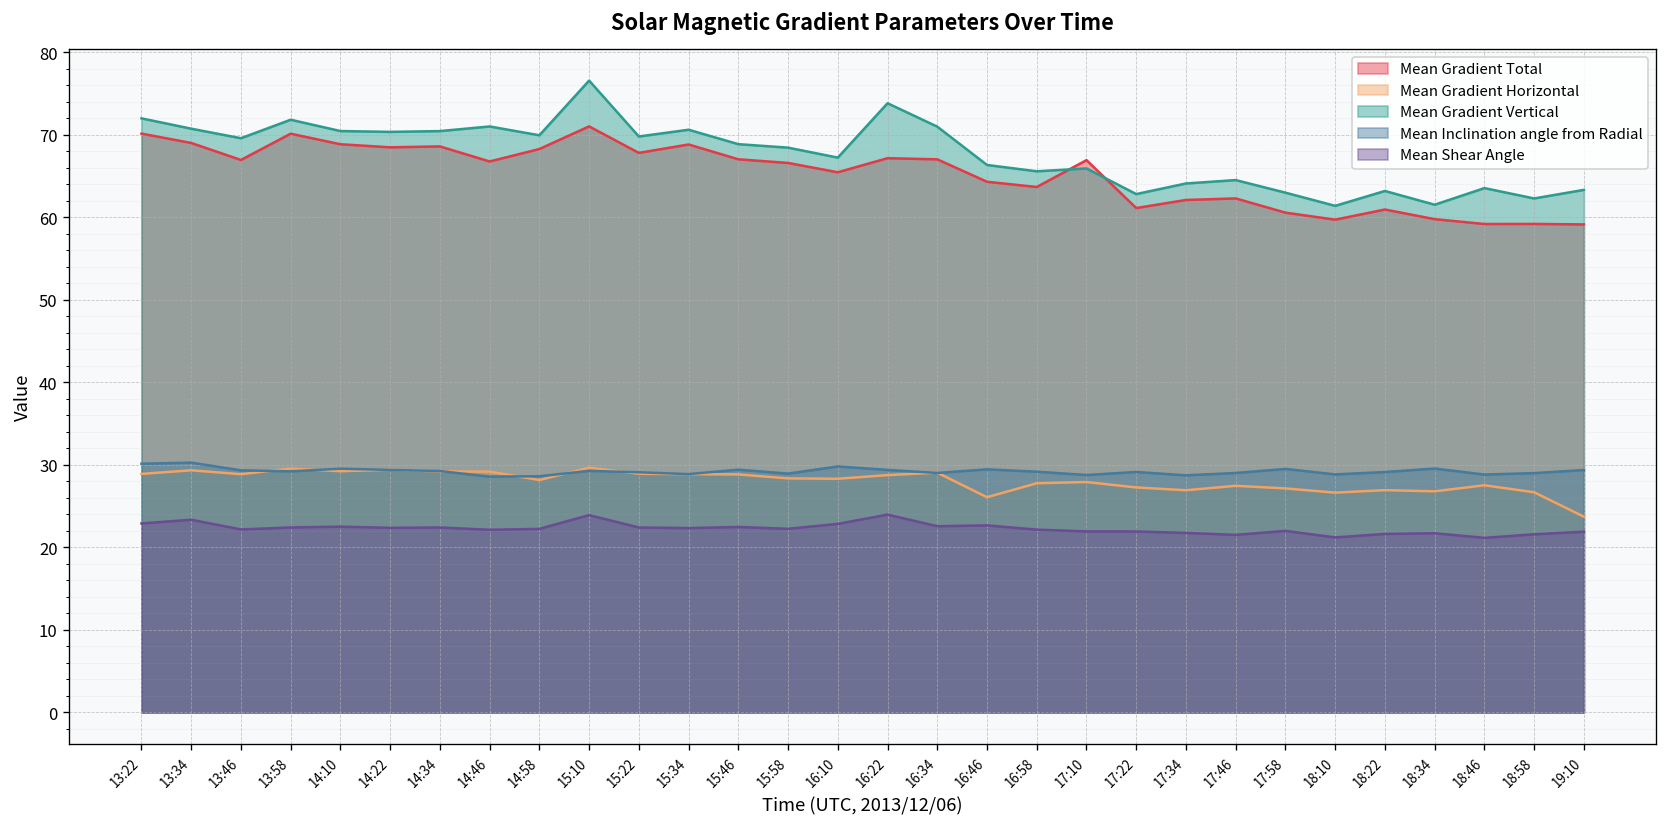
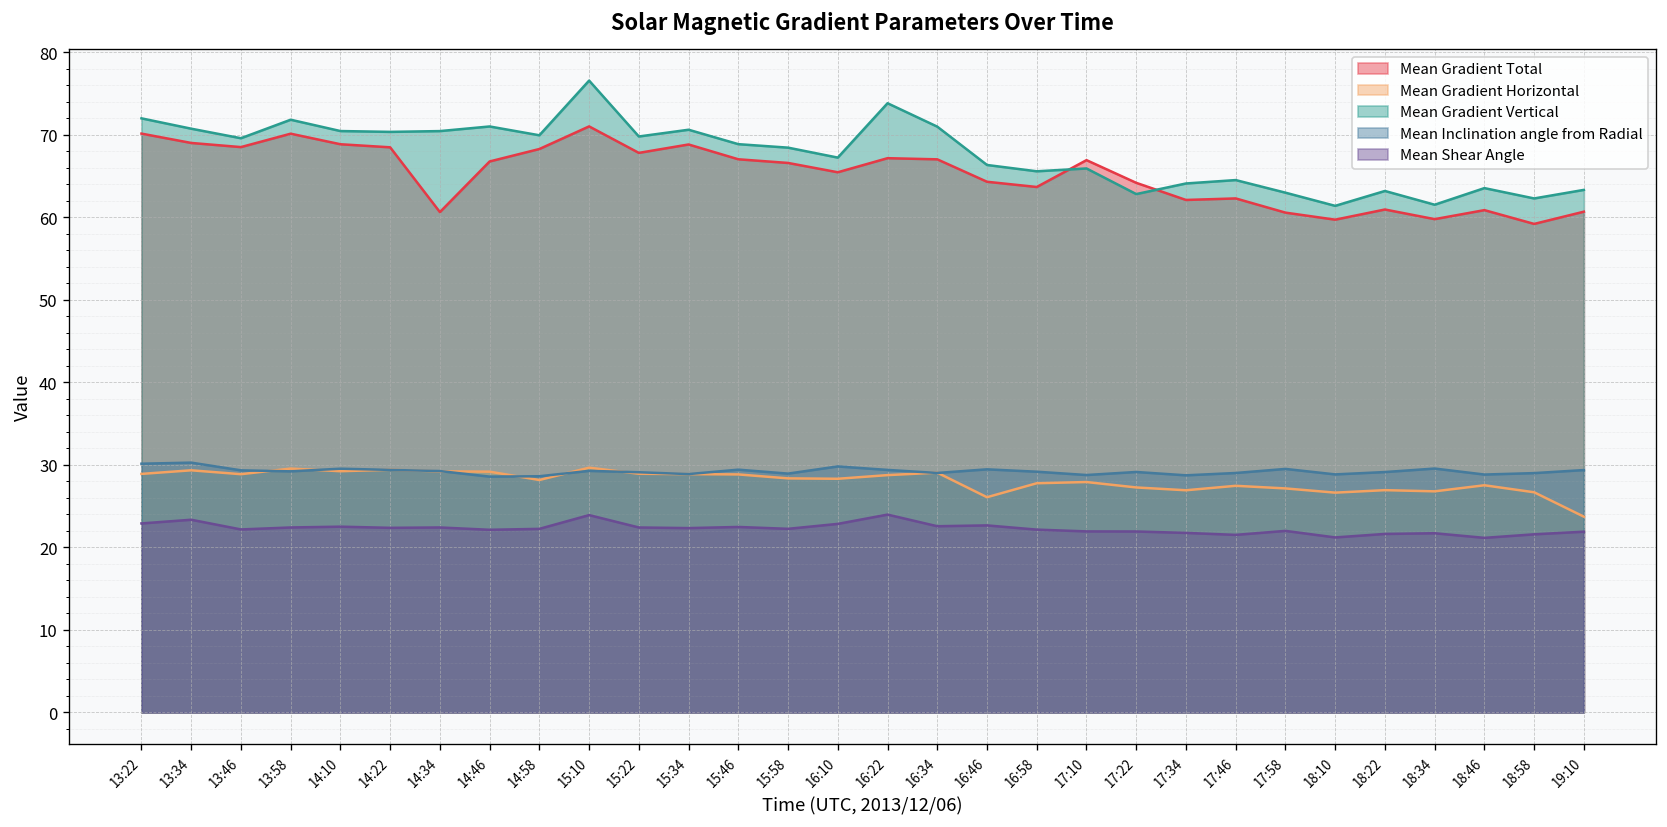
Mean Gradient Total, 13:46: 67 -> 68
Mean Gradient Total, 14:34: 69 -> 61
Mean Gradient Total, 17:22: 61 -> 64
Mean Gradient Total, 18:46: 59 -> 61
Mean Gradient Total, 19:10: 59 -> 61
